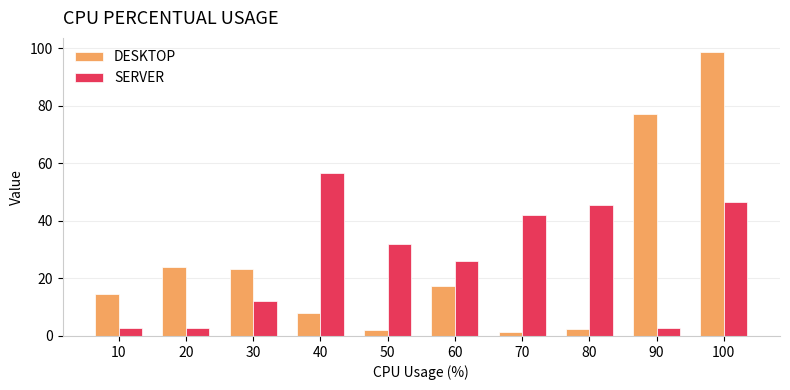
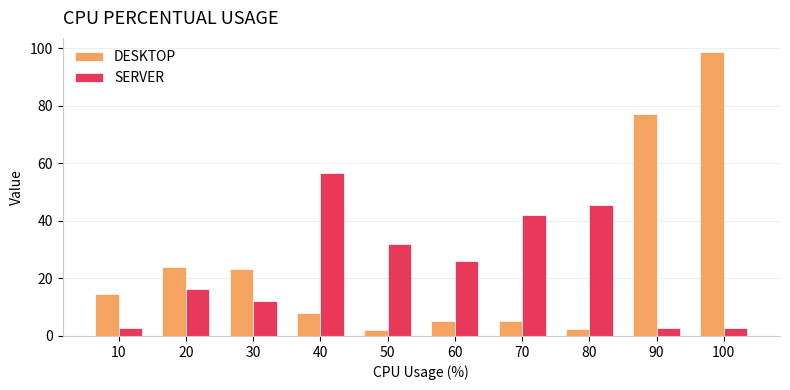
SERVER, 20: 3 -> 16
DESKTOP, 60: 18 -> 5
DESKTOP, 70: 1 -> 5
SERVER, 100: 46 -> 3
